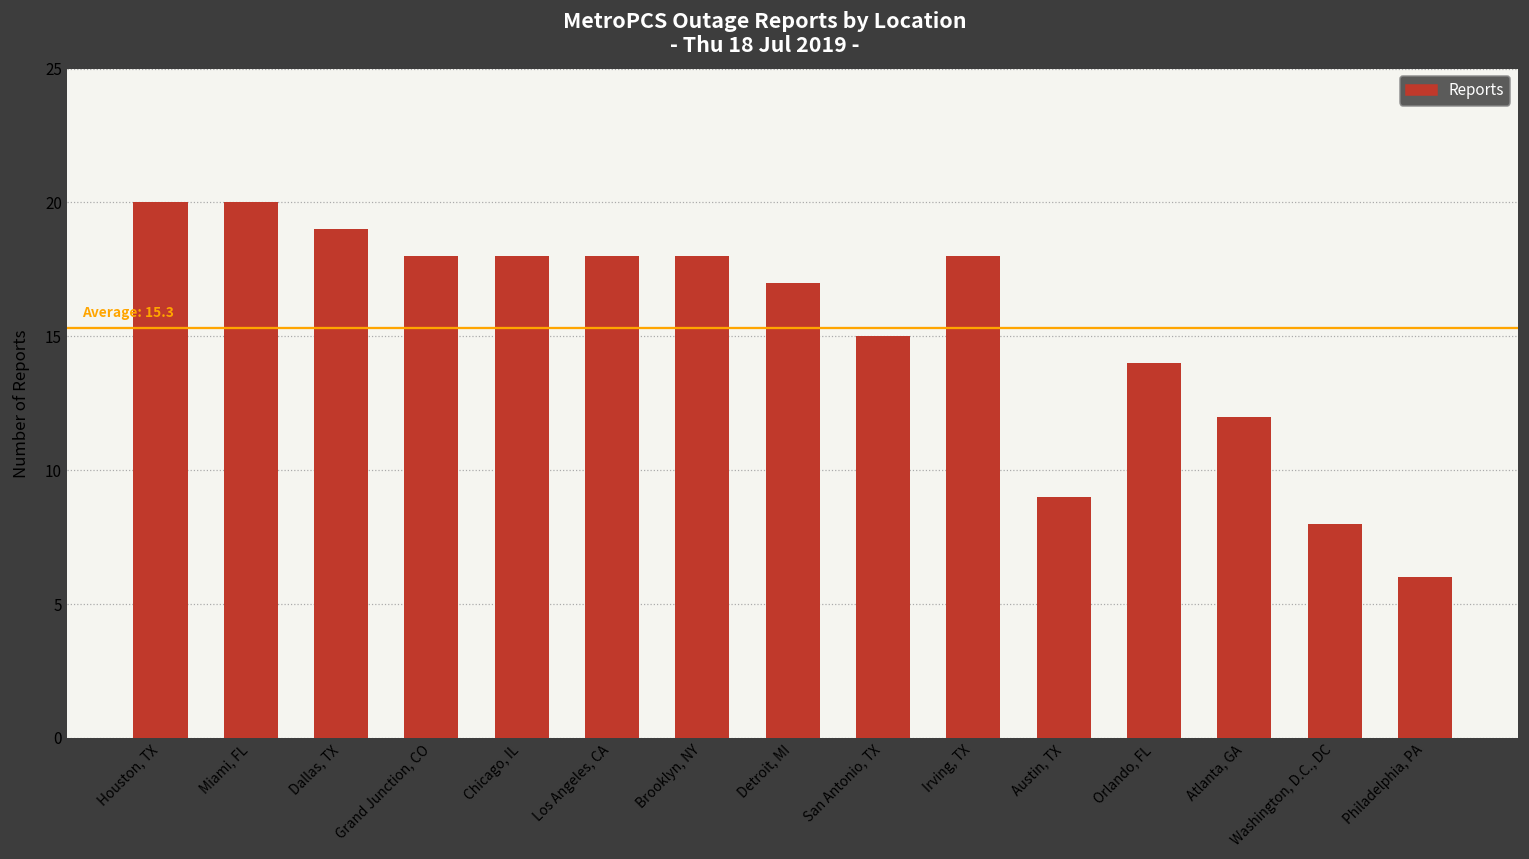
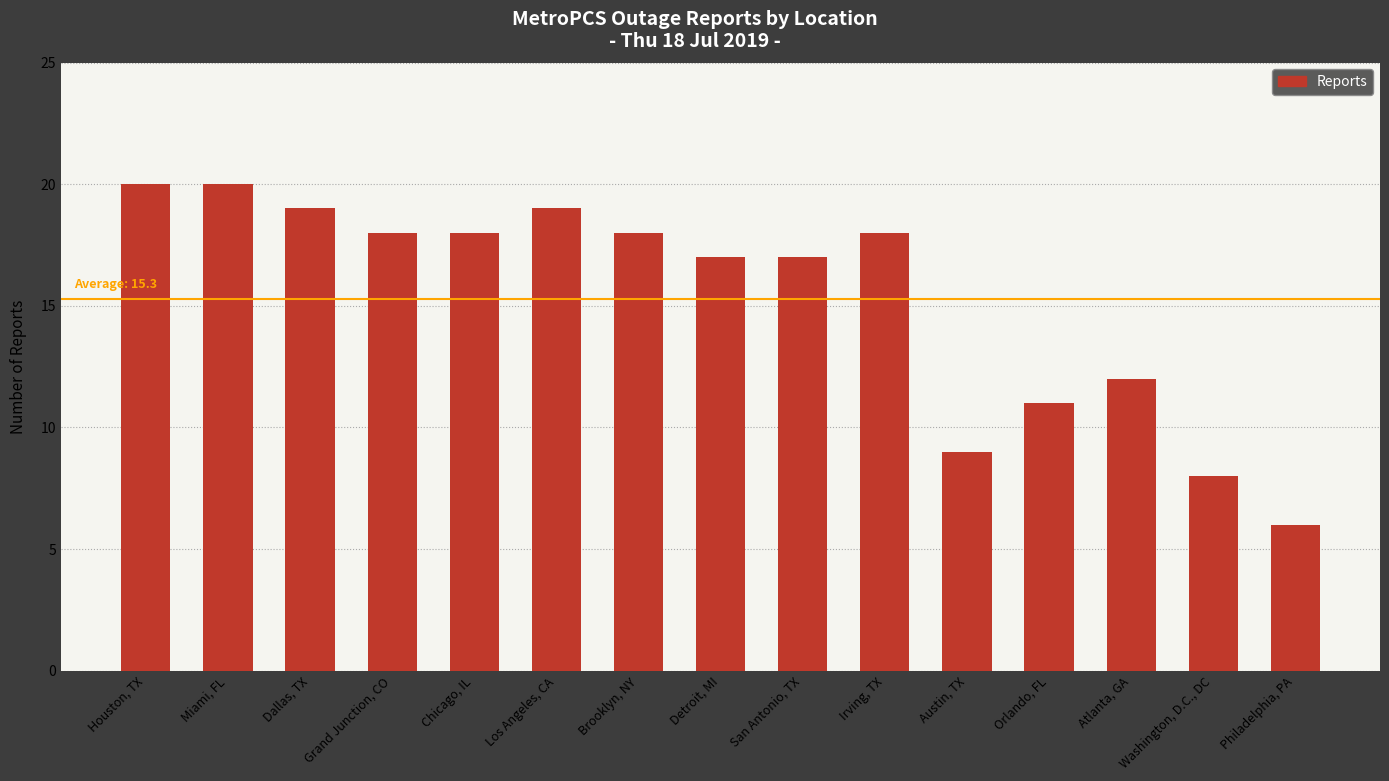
Los Angeles, CA: 18 -> 19
San Antonio, TX: 15 -> 17
Orlando, FL: 14 -> 11
